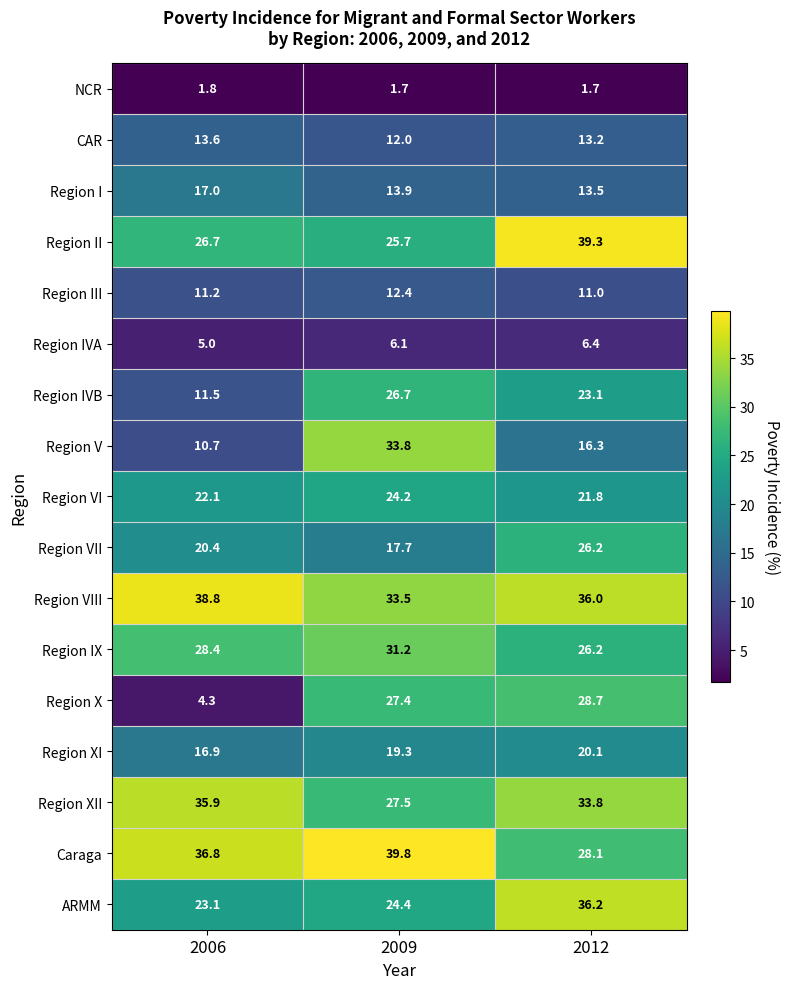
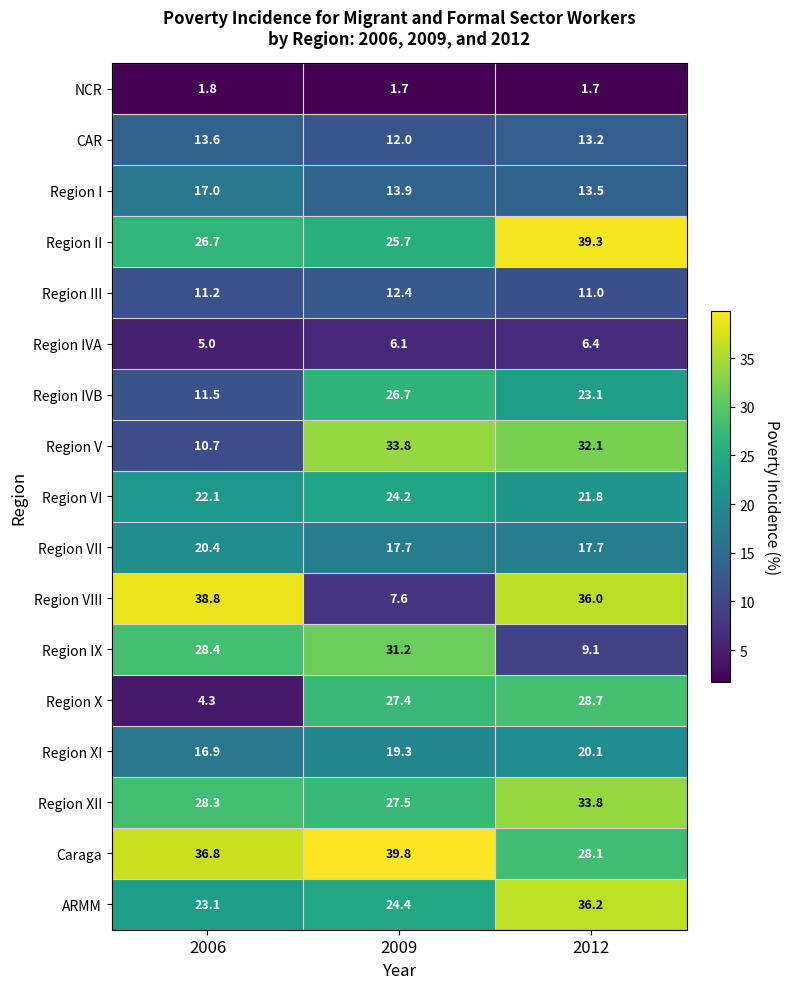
Region V, 2012: 16.3 -> 32.1
Region VII, 2012: 26.2 -> 17.7
Region VIII, 2009: 33.5 -> 7.6
Region IX, 2012: 26.2 -> 9.1
Region XII, 2006: 35.9 -> 28.3
